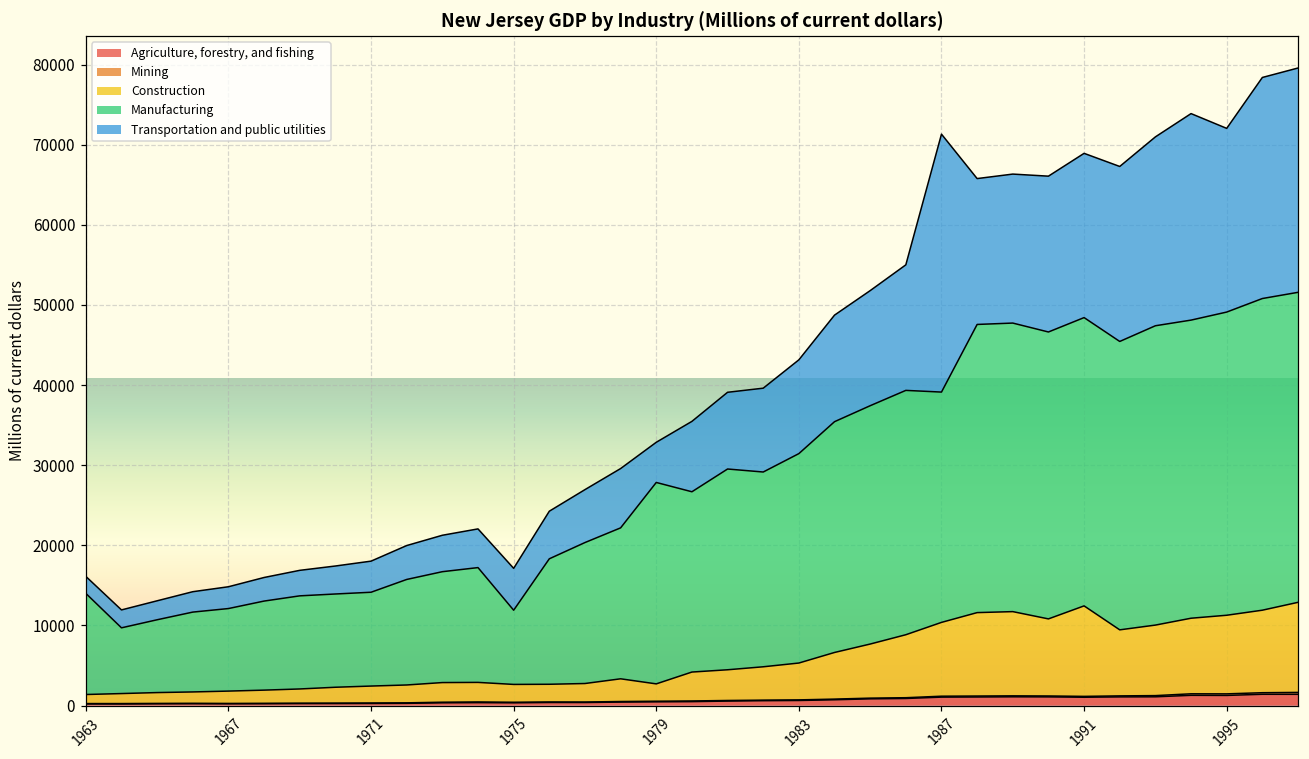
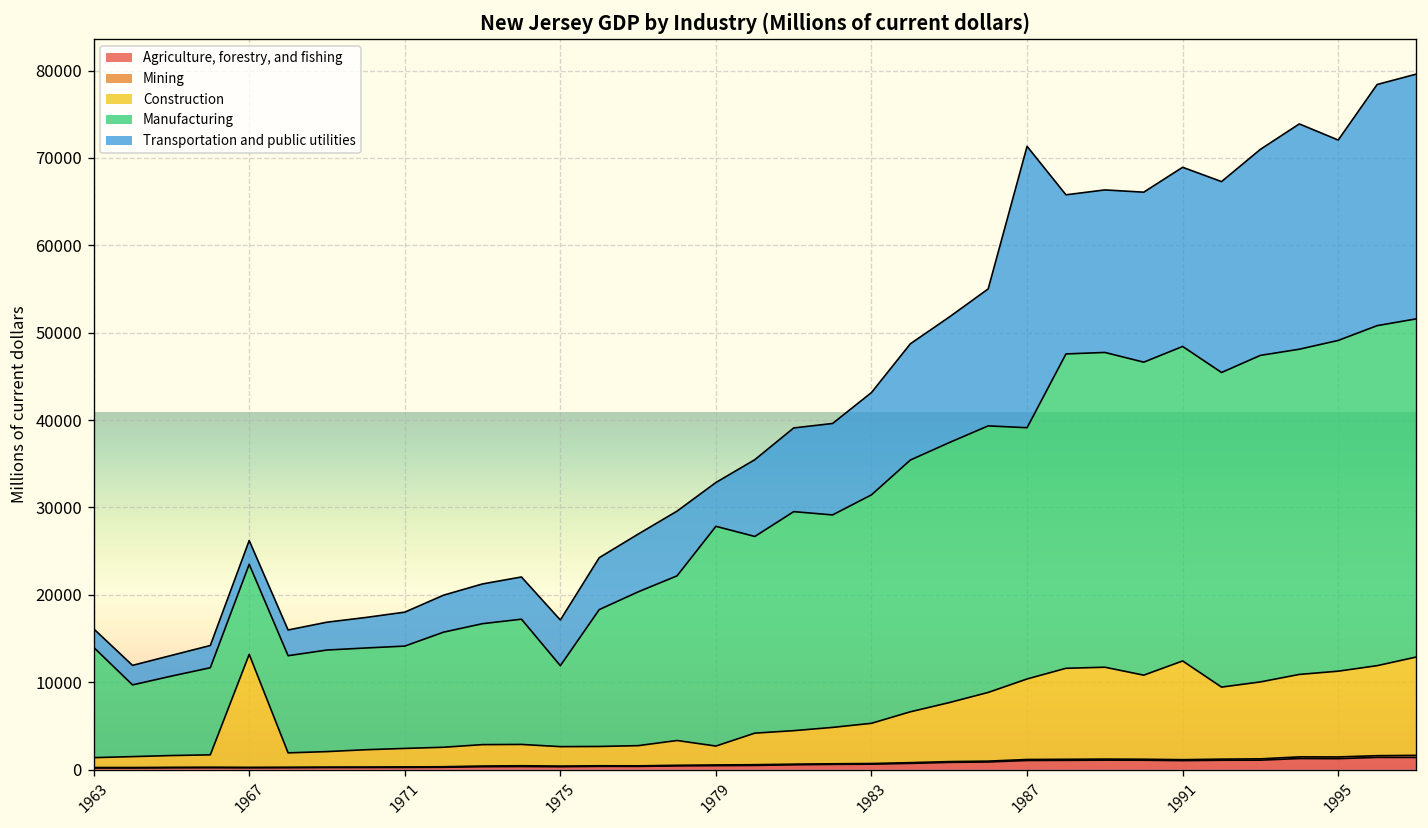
Construction, 1967: 2000 -> 13000
